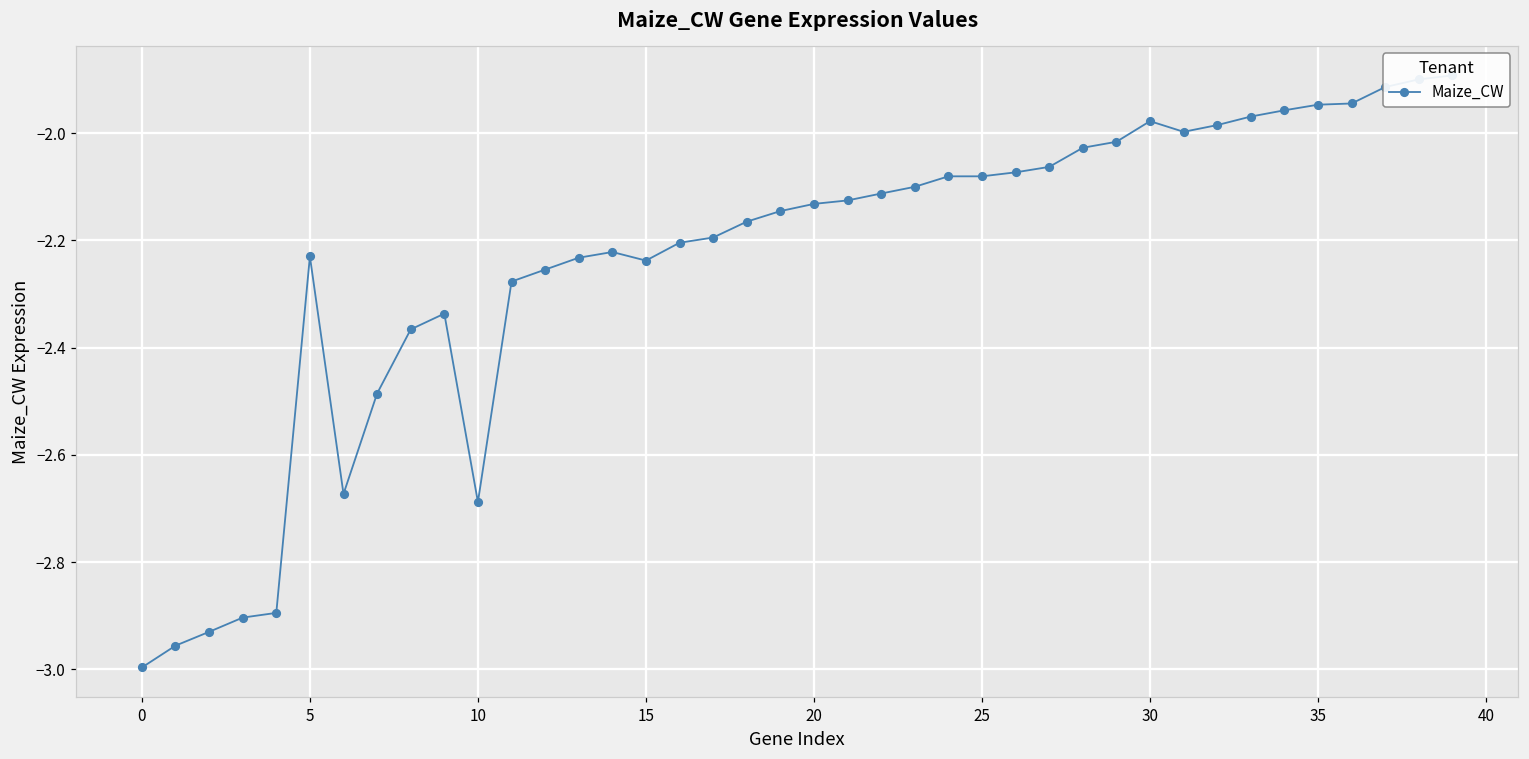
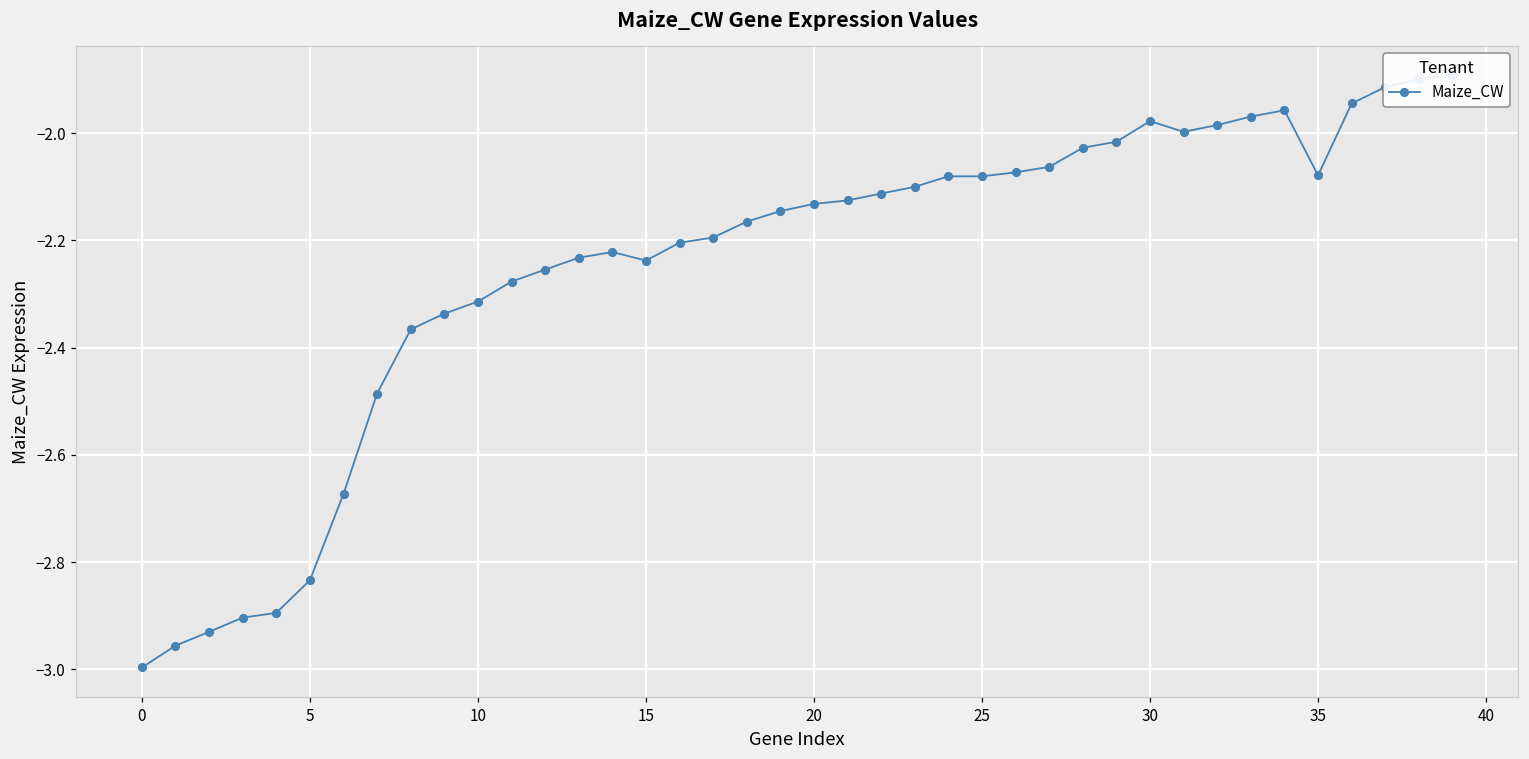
5: -2.23 -> -2.83
10: -2.69 -> -2.31
35: -1.95 -> -2.08
